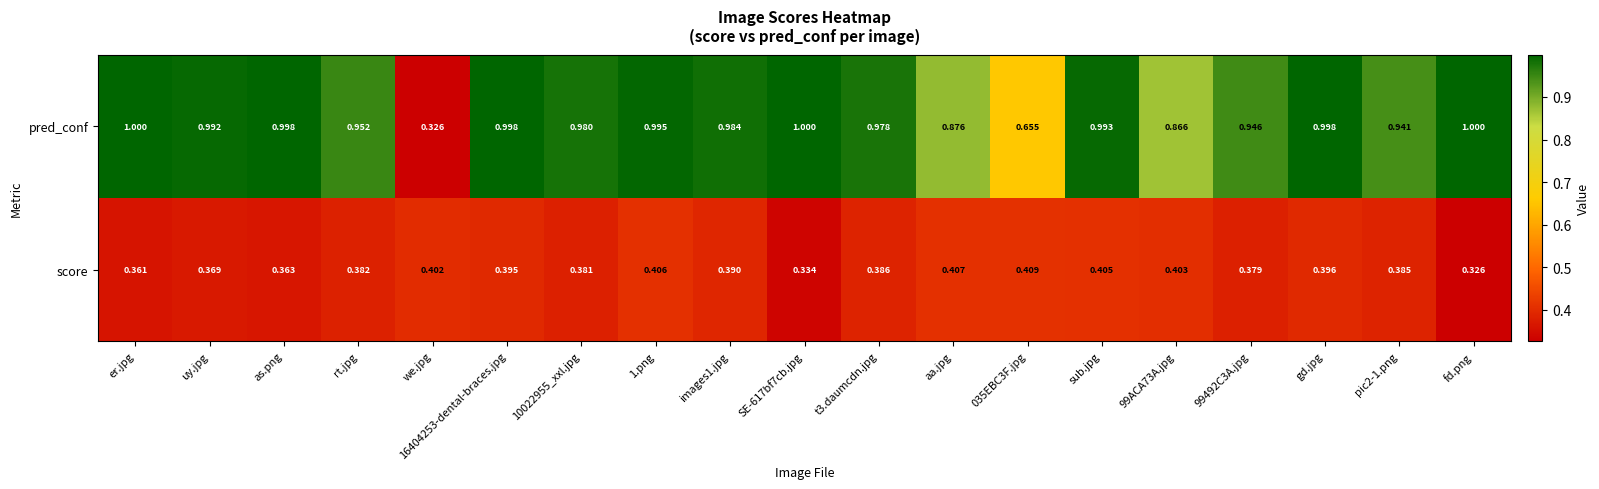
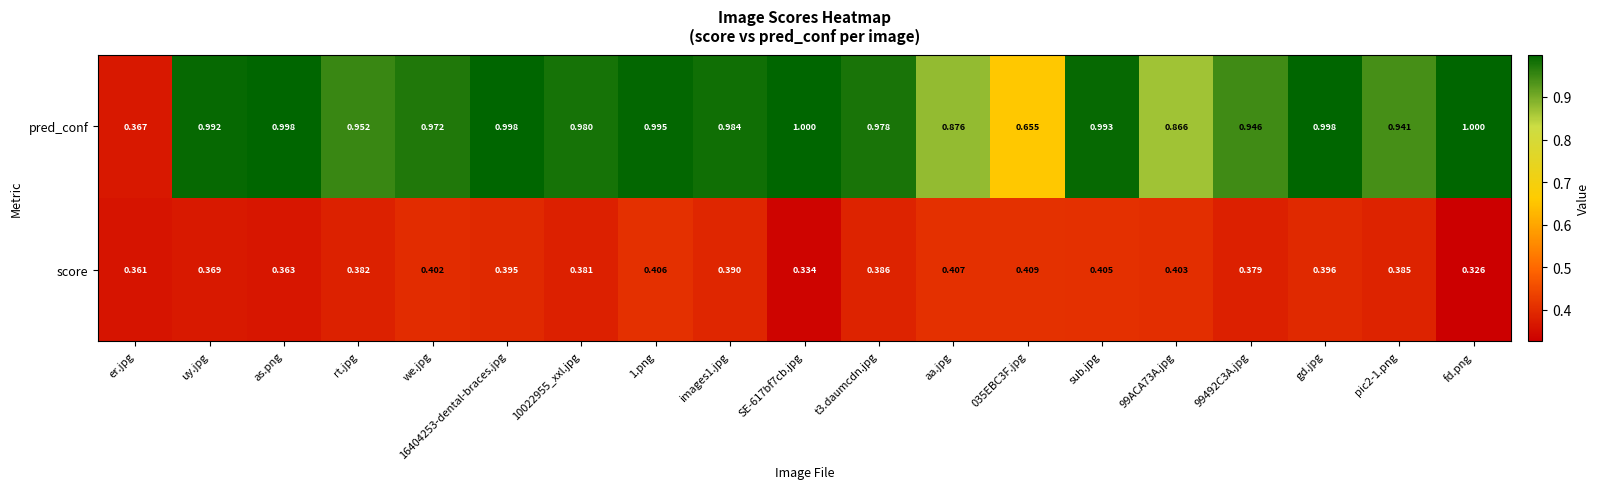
pred_conf, er.jpg: 1.000 -> 0.367
pred_conf, we.jpg: 0.326 -> 0.972
